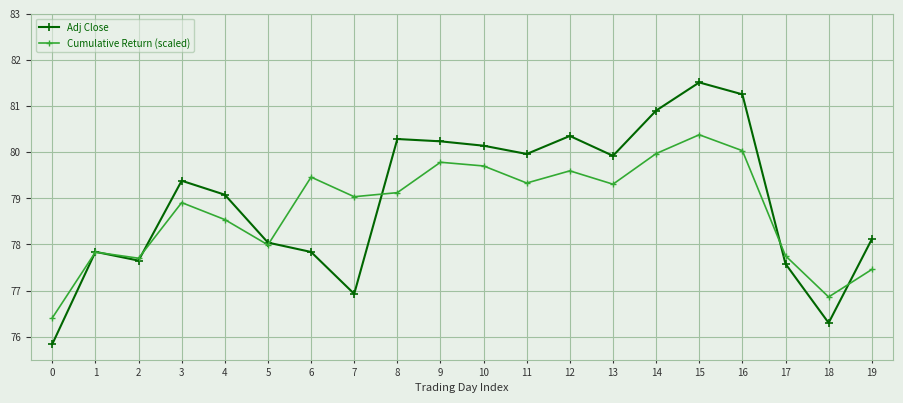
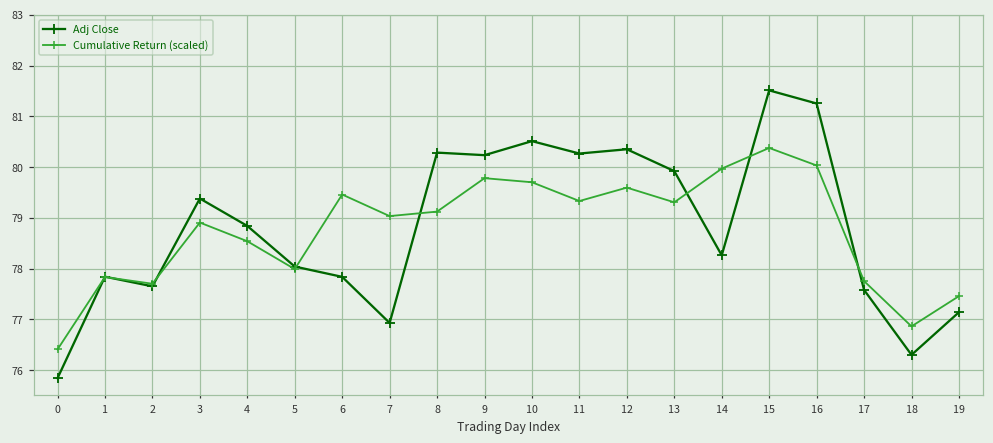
Adj Close, 4: 79.1 -> 78.8
Adj Close, 10: 80.1 -> 80.5
Adj Close, 11: 80.0 -> 80.3
Adj Close, 14: 80.9 -> 78.3
Adj Close, 19: 78.1 -> 77.1
